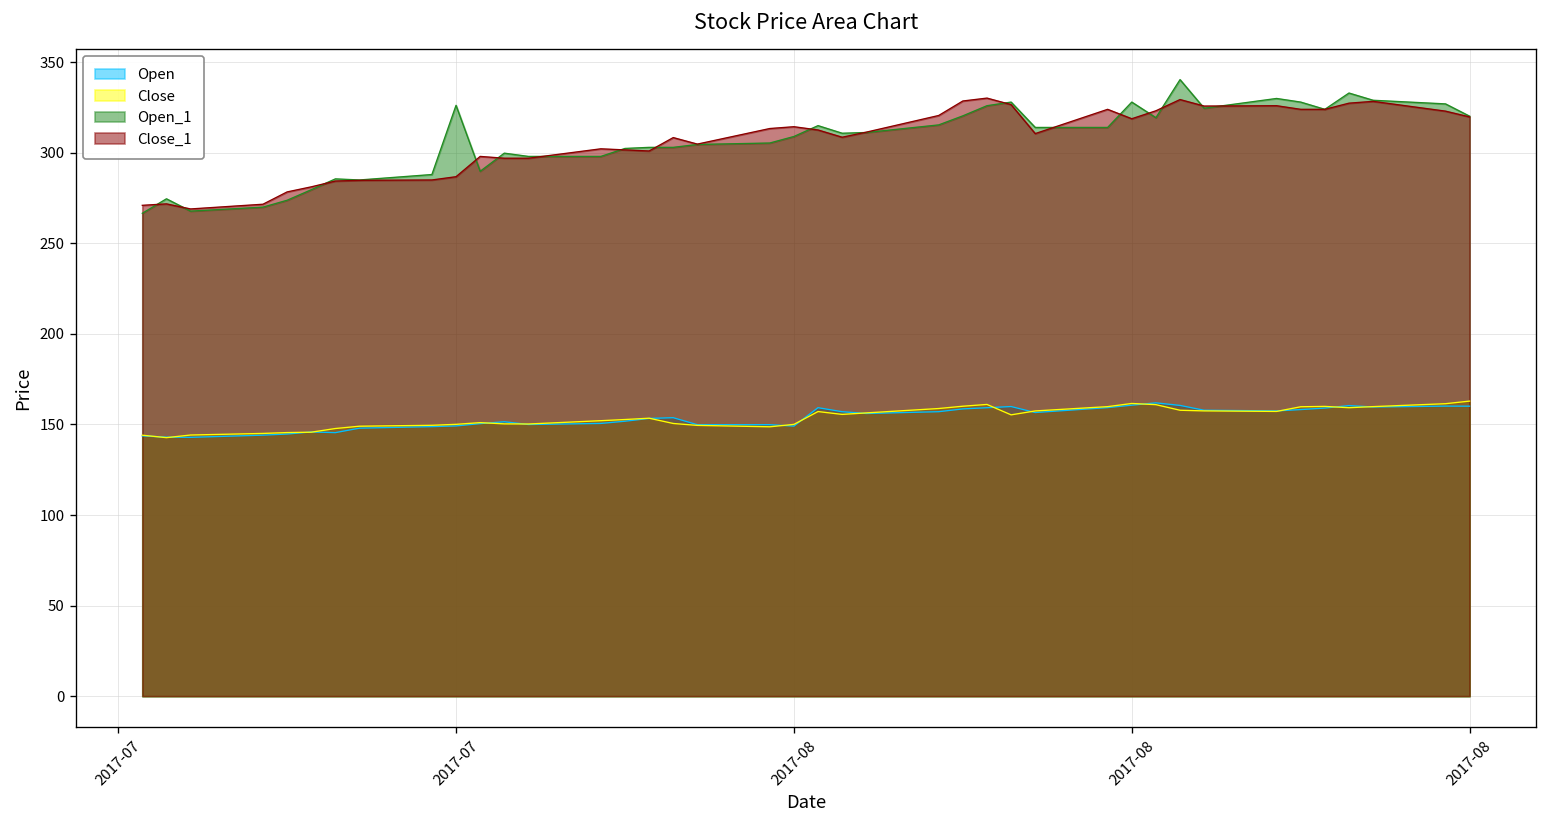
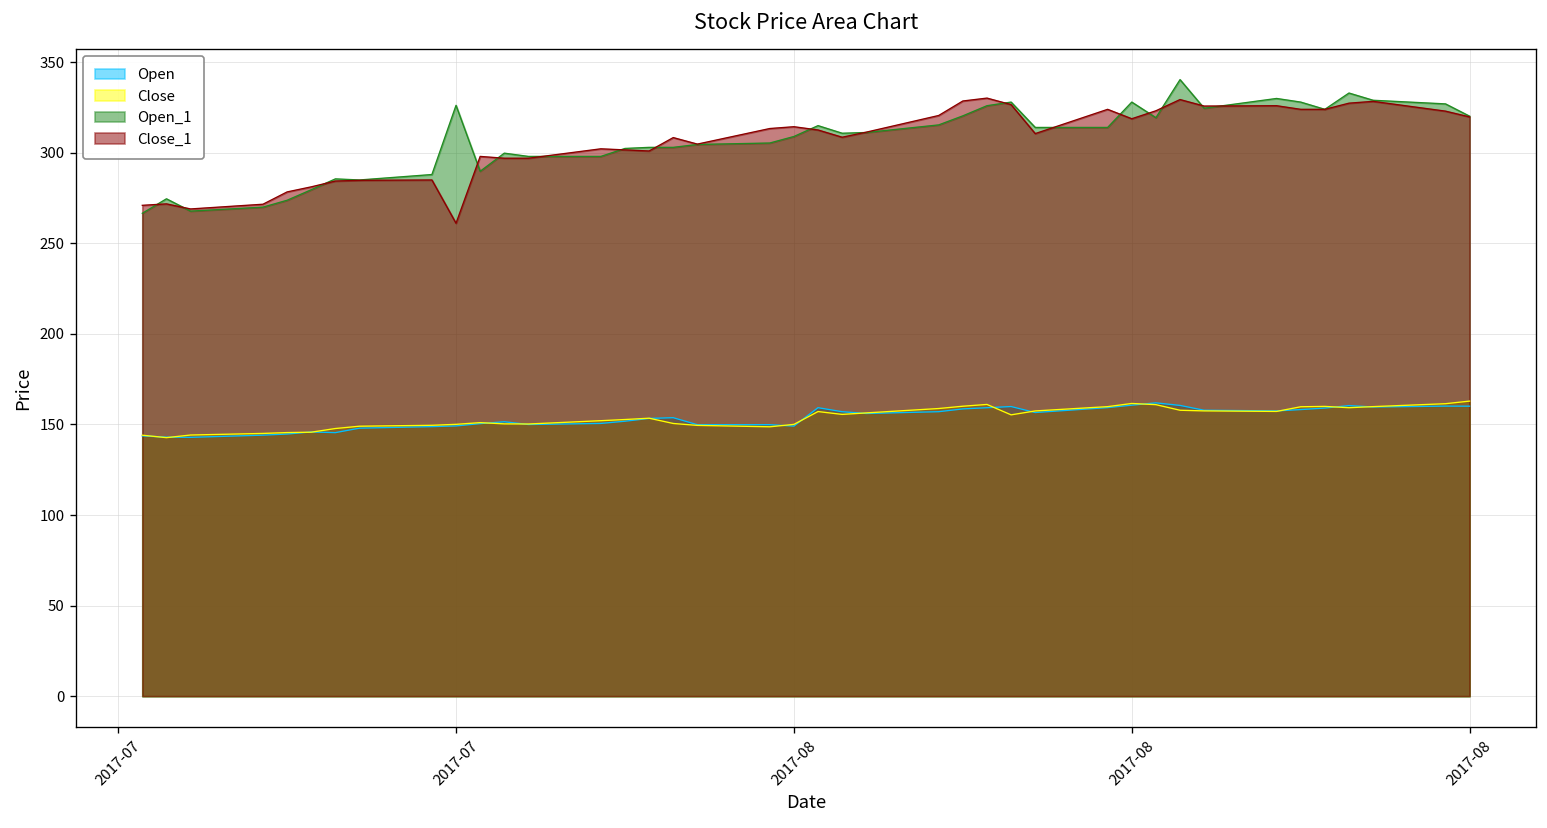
Close_1, 2017-07: 287 -> 261
